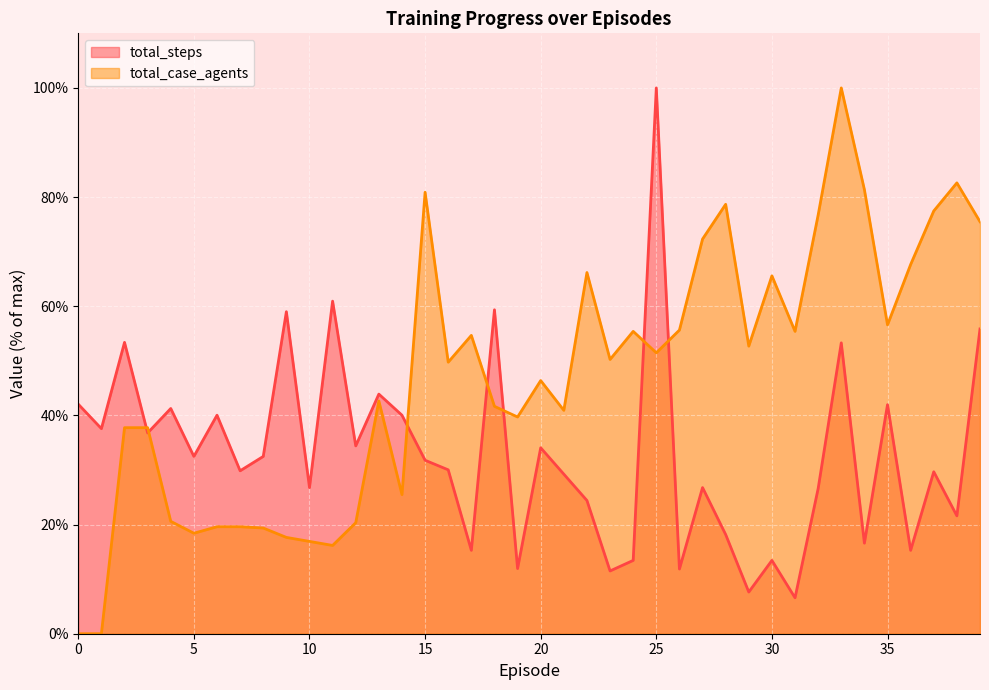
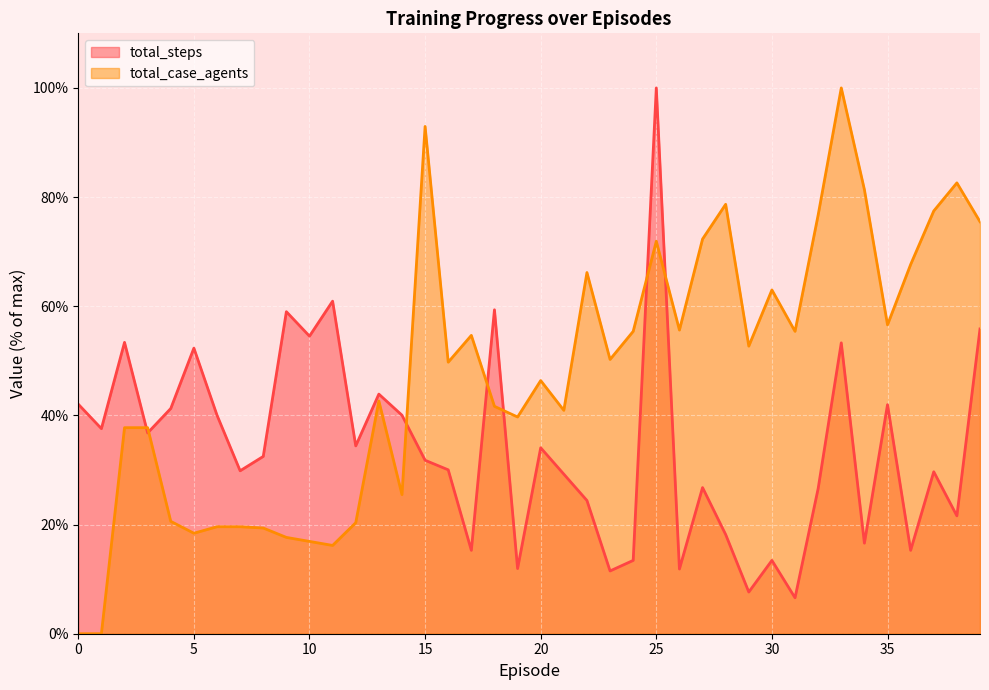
total_steps, 5: 32% -> 52%
total_steps, 10: 27% -> 55%
total_case_agents, 15: 81% -> 93%
total_case_agents, 25: 51% -> 72%
total_case_agents, 30: 66% -> 63%
